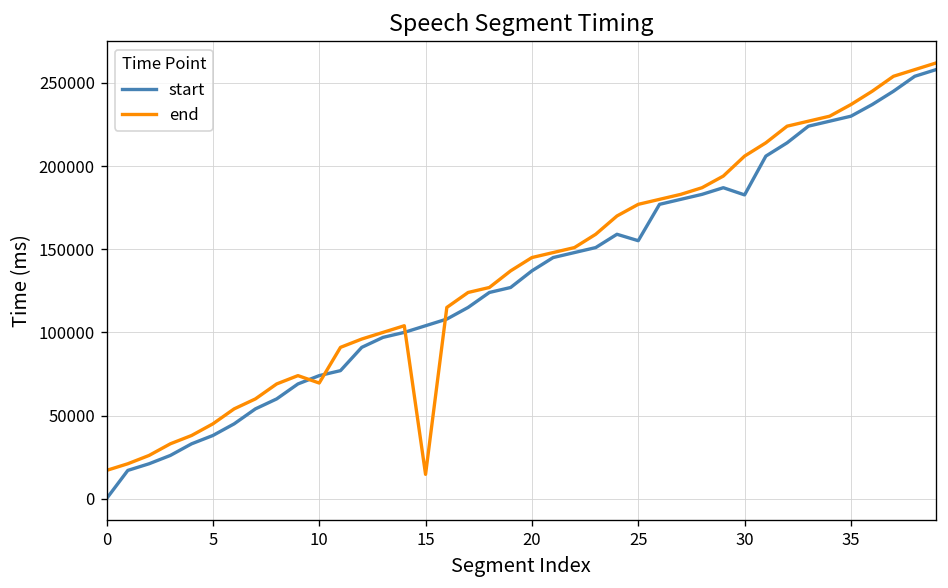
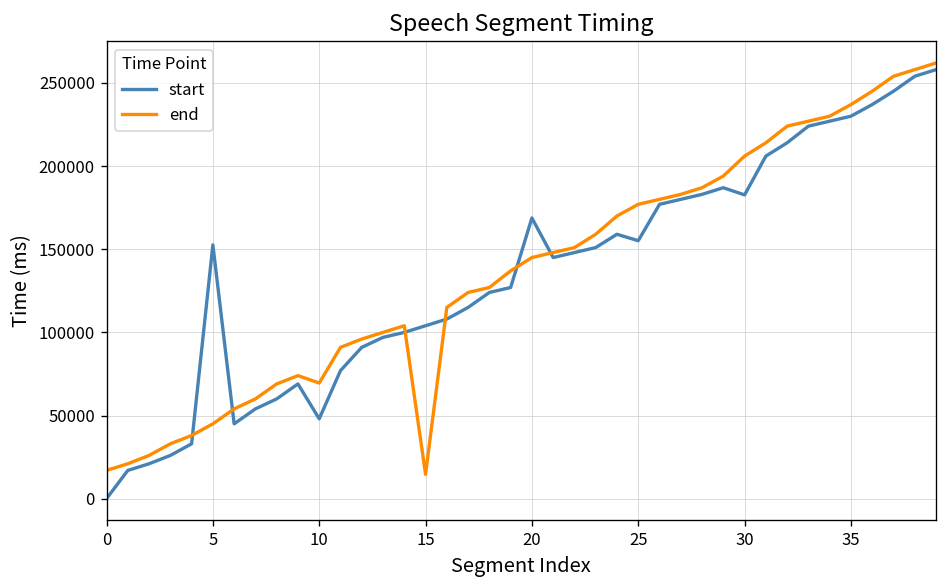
start, 5: 38000 -> 153000
start, 10: 74000 -> 48000
start, 20: 137000 -> 169000
